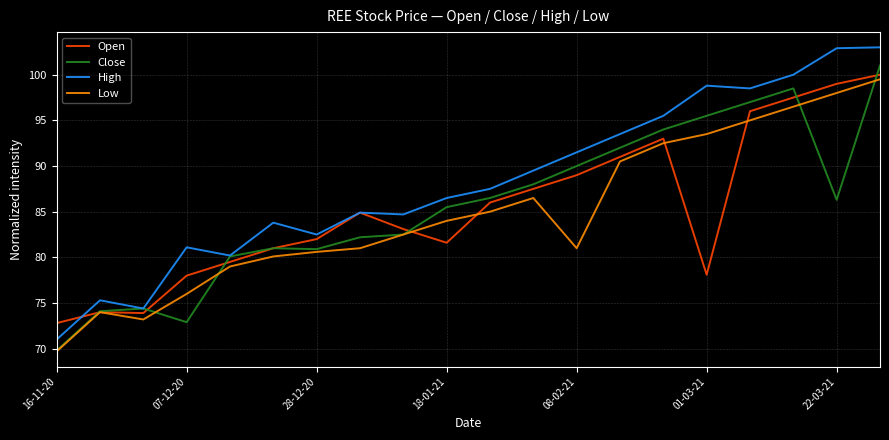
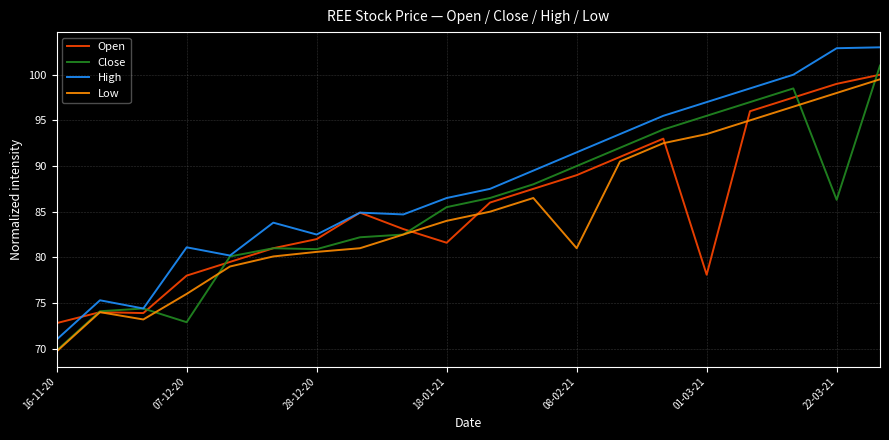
High, 01-03-21: 99 -> 97
